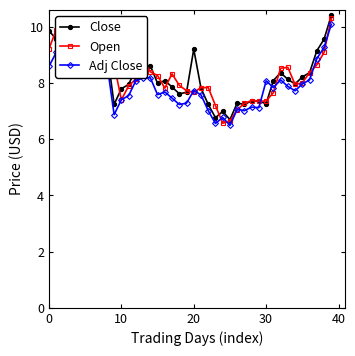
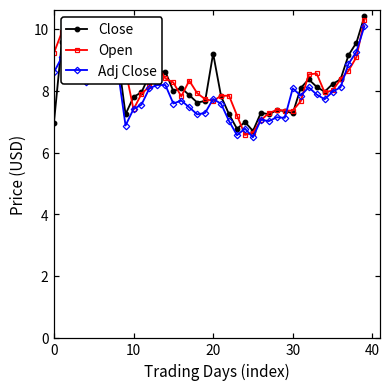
Close, 0: 9.9 -> 7.0
